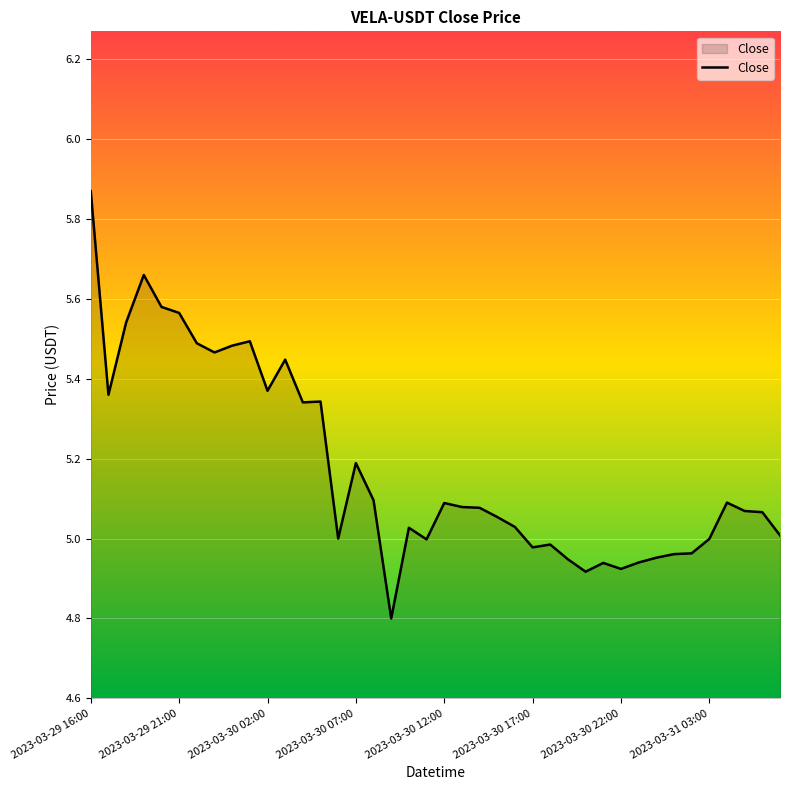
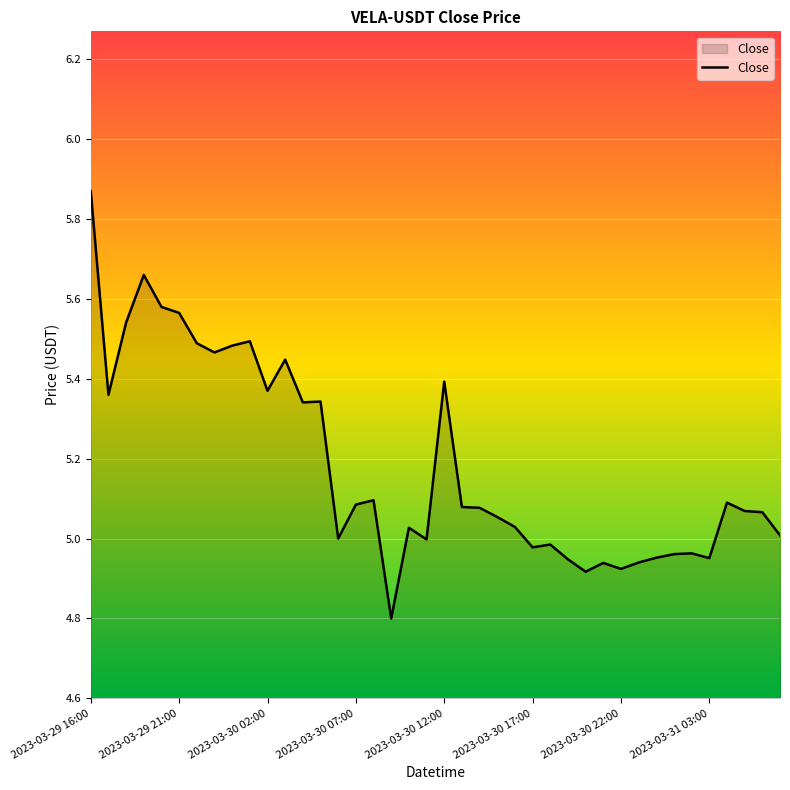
2023-03-30 07:00: 5.19 -> 5.09
2023-03-30 12:00: 5.09 -> 5.39
2023-03-31 03:00: 5.00 -> 4.95
